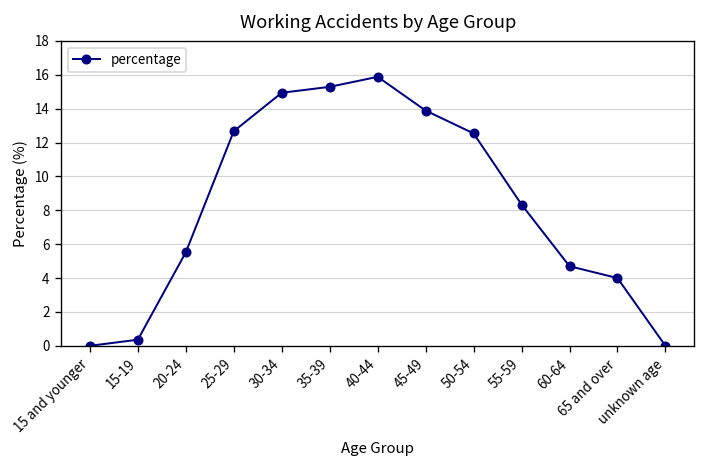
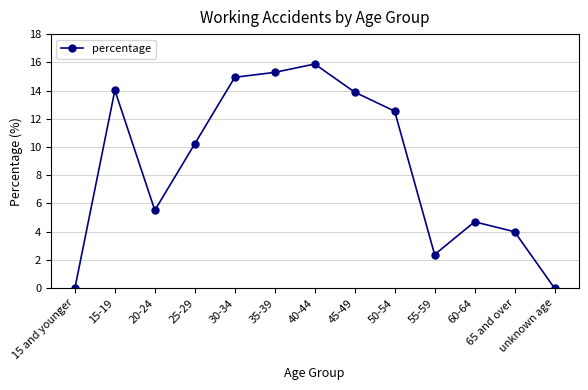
15-19: 0.4 -> 14.0
25-29: 12.7 -> 10.2
55-59: 8.3 -> 2.4
